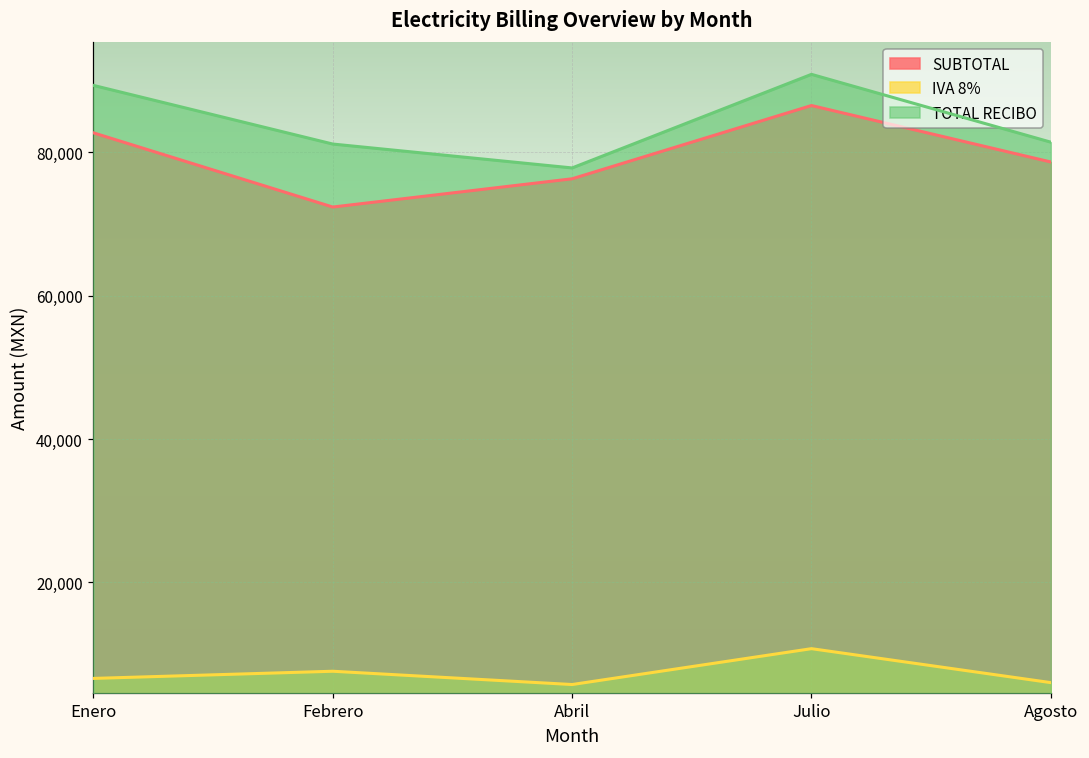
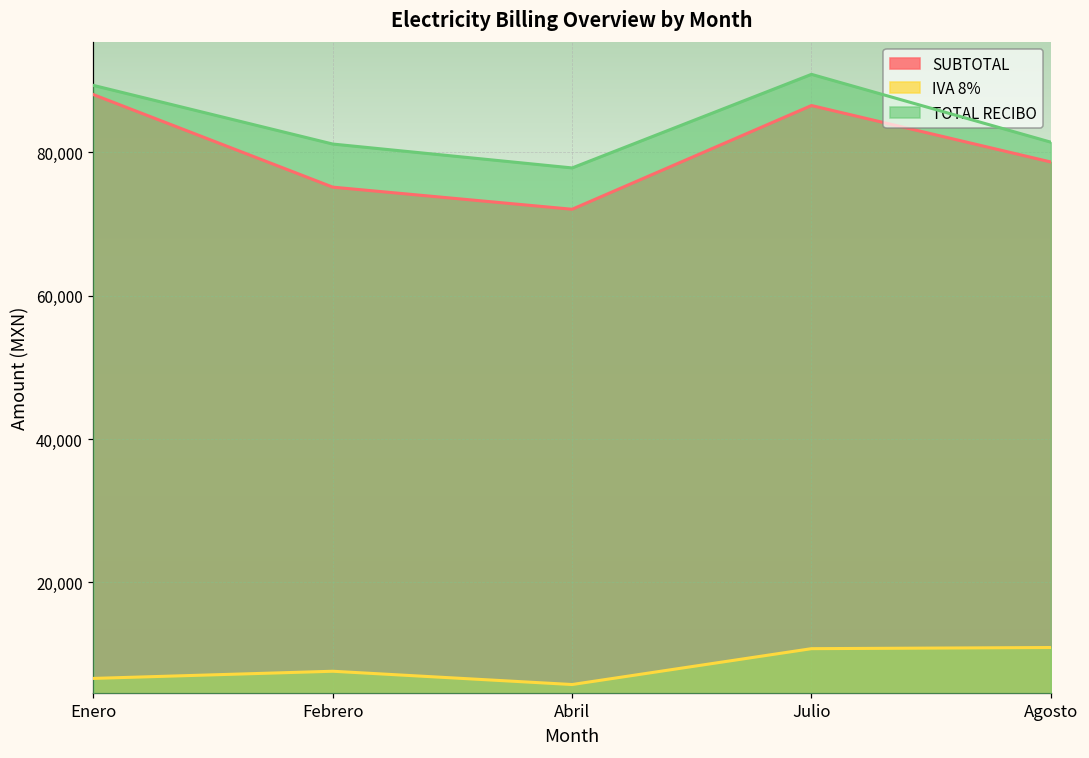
SUBTOTAL, Enero: 83,000 -> 88,000
SUBTOTAL, Febrero: 72,000 -> 75,000
SUBTOTAL, Abril: 76,000 -> 72,000
IVA 8%, Agosto: 6,000 -> 11,000
